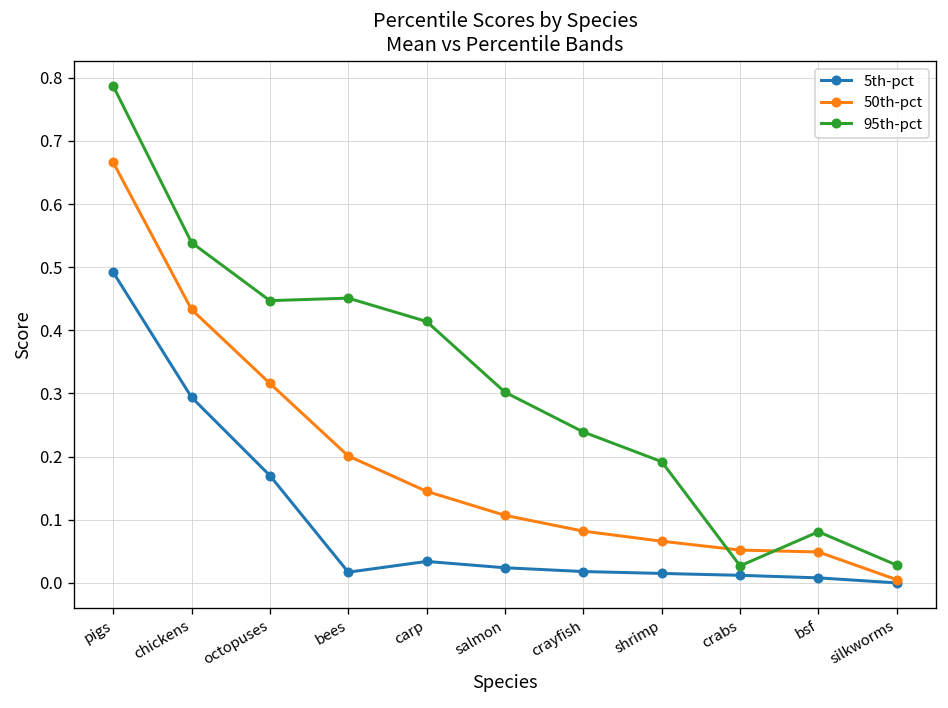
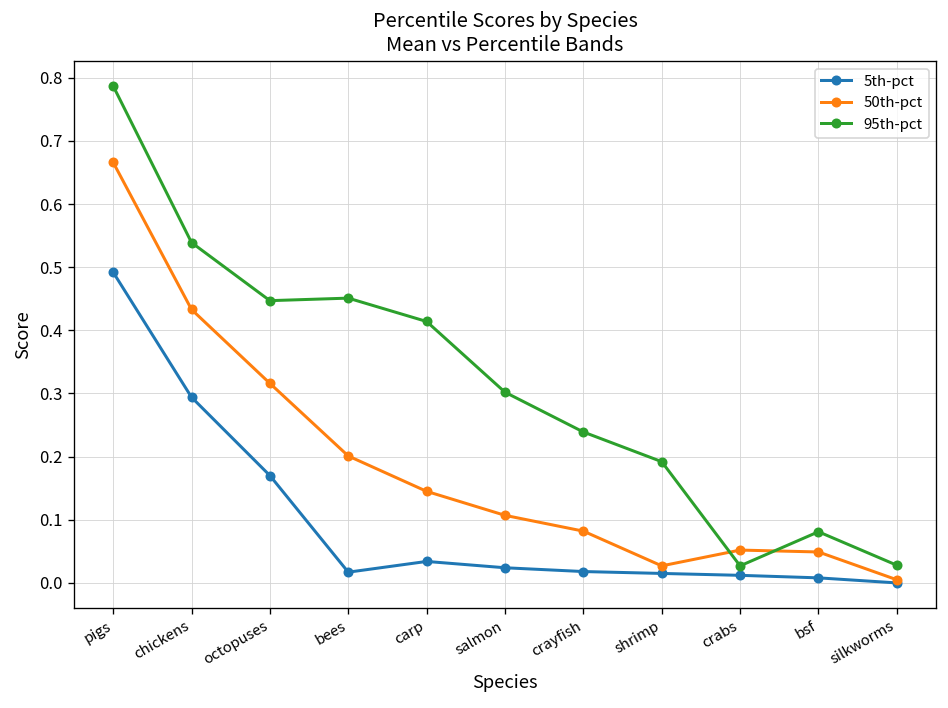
50th-pct, shrimp: 0.07 -> 0.03
